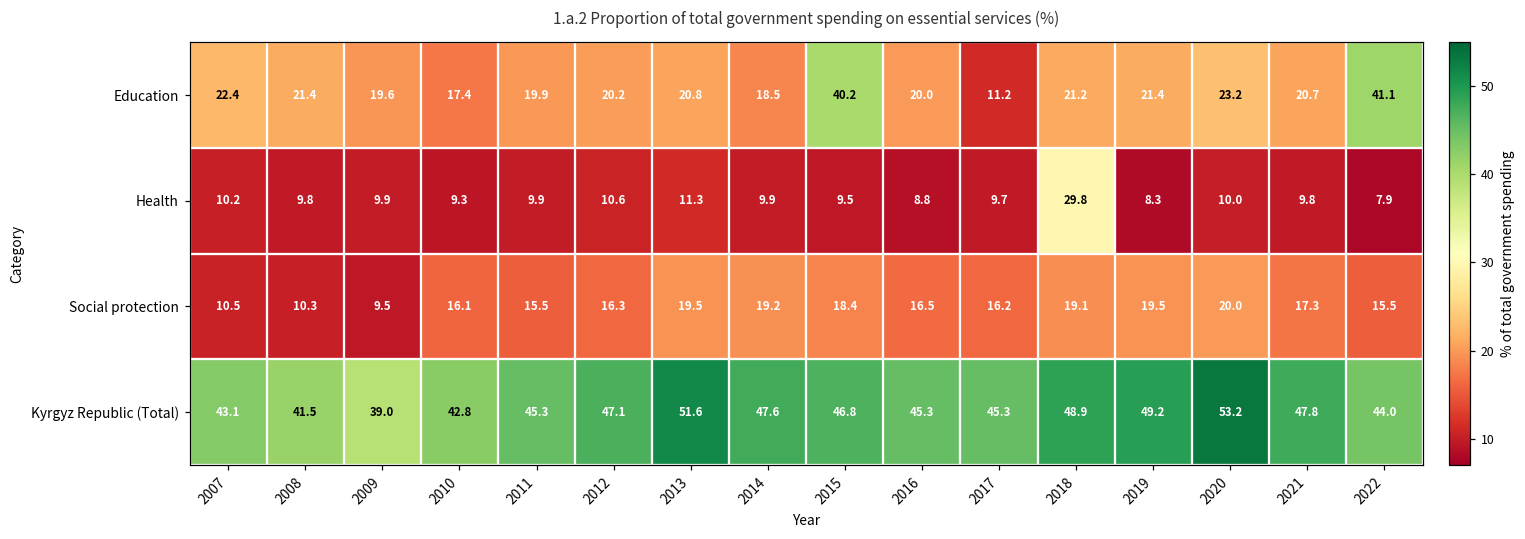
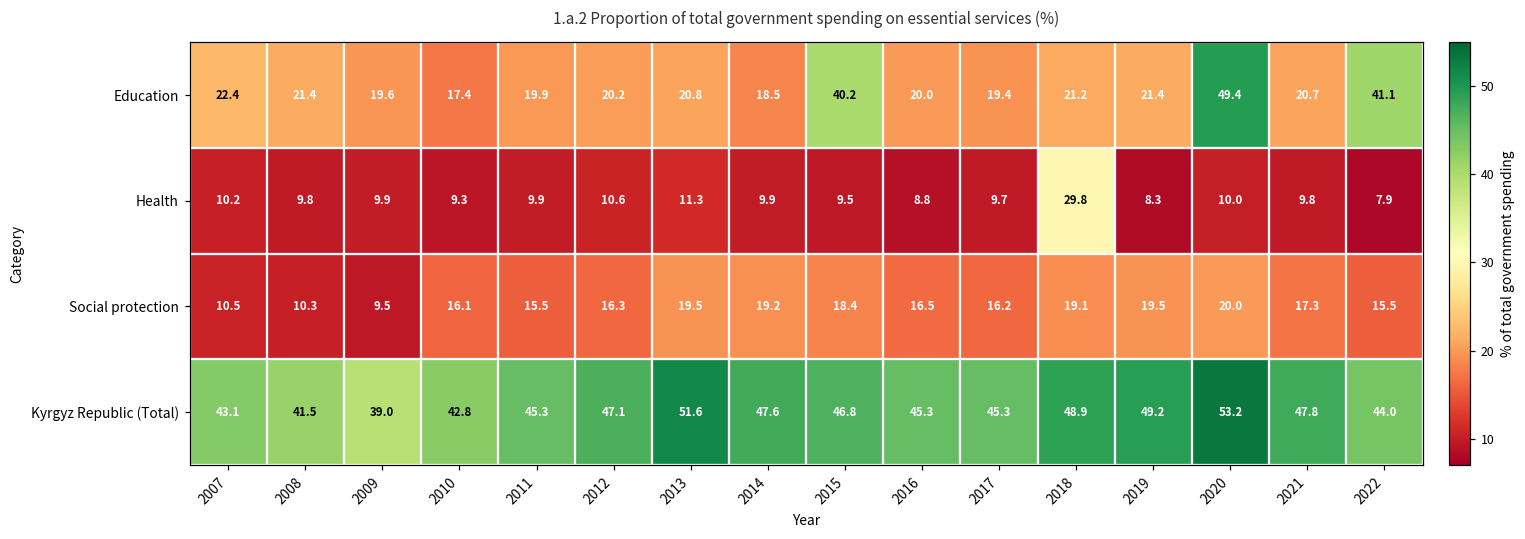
Education, 2017: 11.2 -> 19.4
Education, 2020: 23.2 -> 49.4
